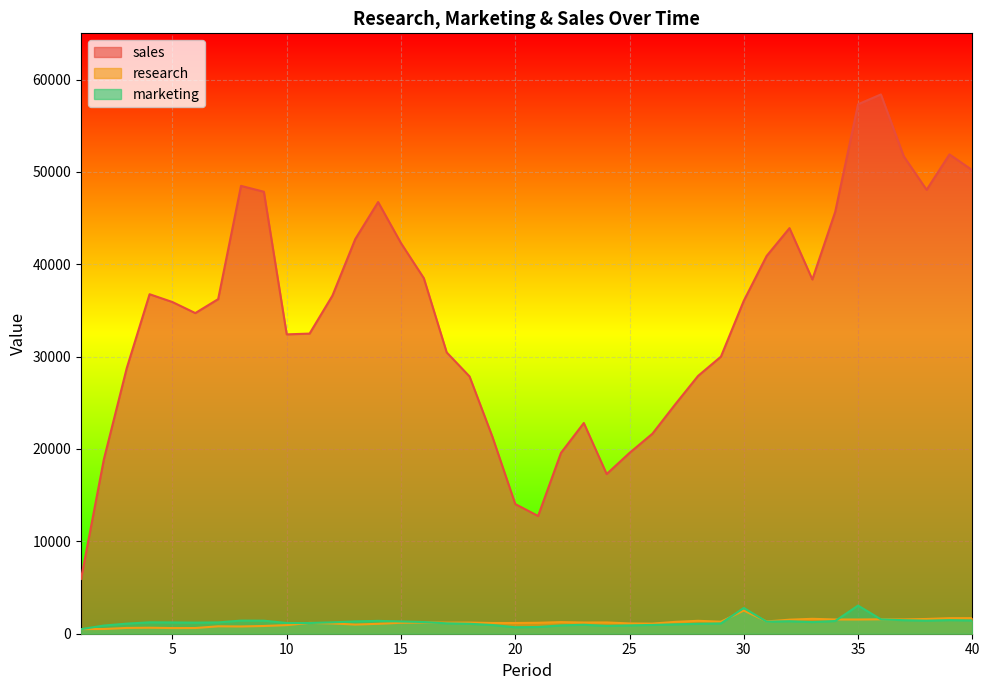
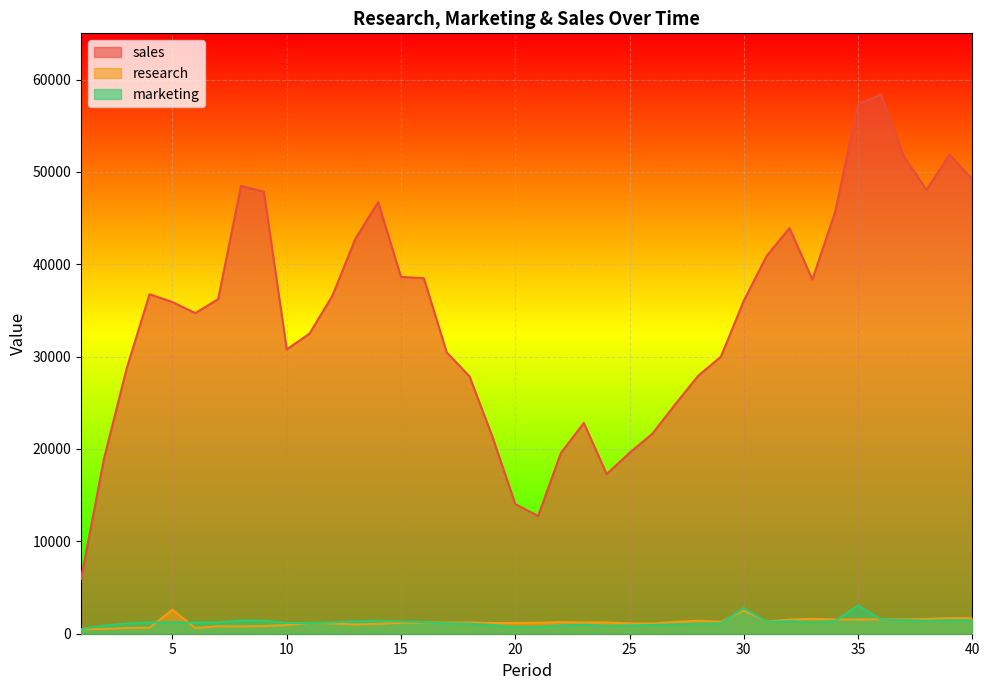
research, 5: 1000 -> 3000
sales, 10: 32000 -> 31000
sales, 15: 42000 -> 39000
sales, 40: 50000 -> 49000
